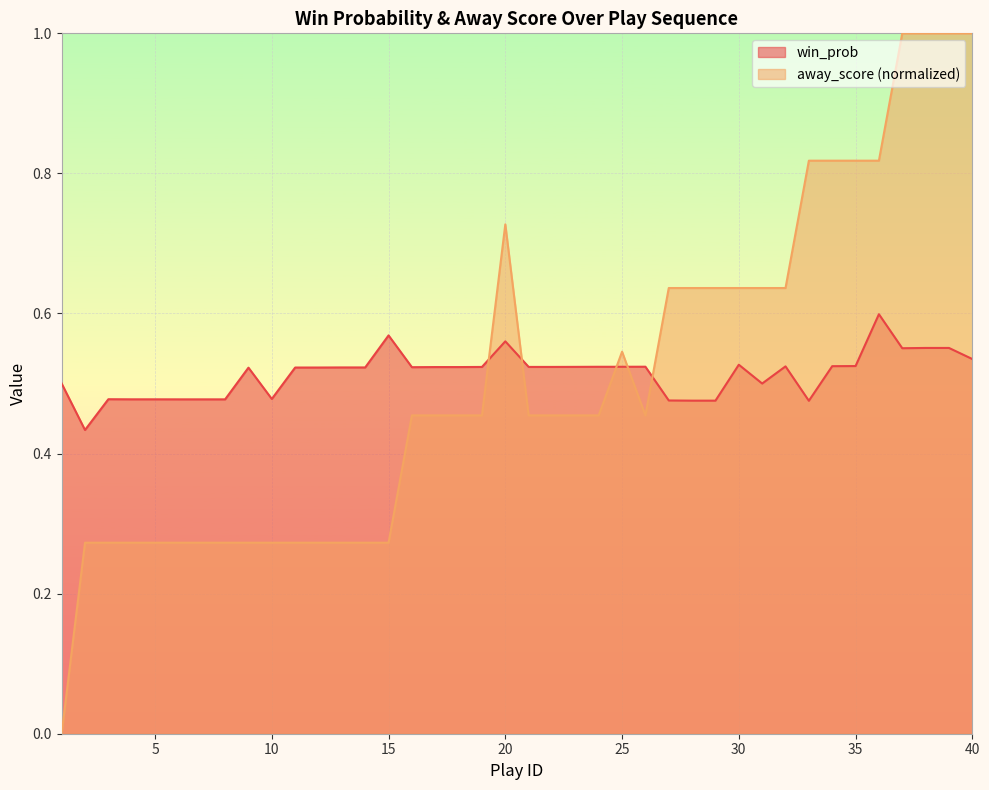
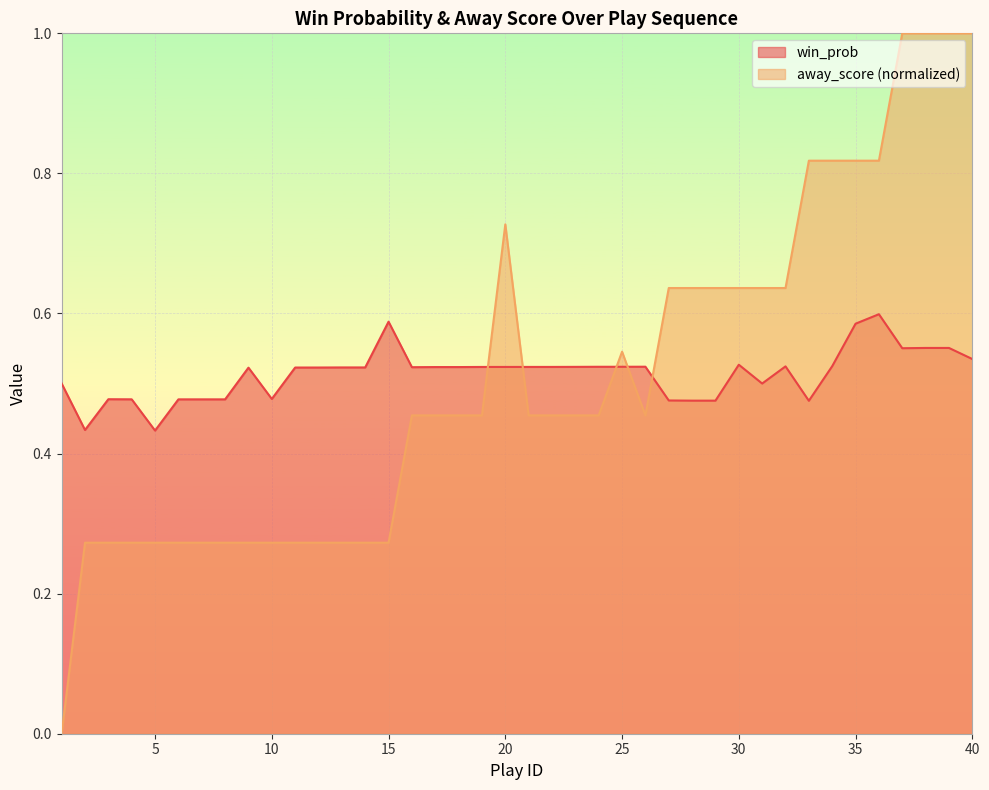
win_prob, 5: 0.48 -> 0.43
win_prob, 15: 0.57 -> 0.59
win_prob, 20: 0.56 -> 0.52
win_prob, 35: 0.52 -> 0.59
